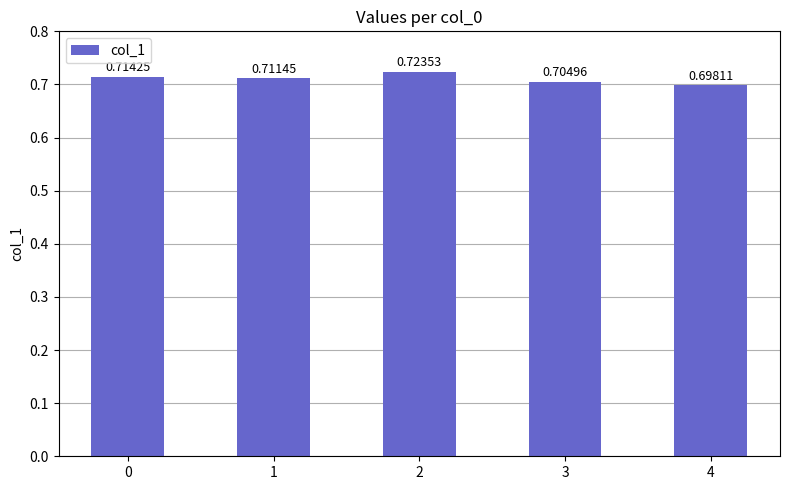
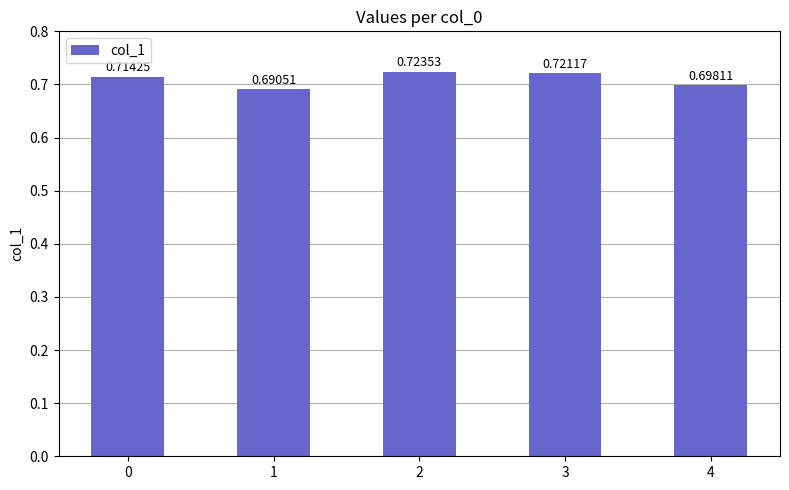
1: 0.71145 -> 0.69051
3: 0.70496 -> 0.72117
